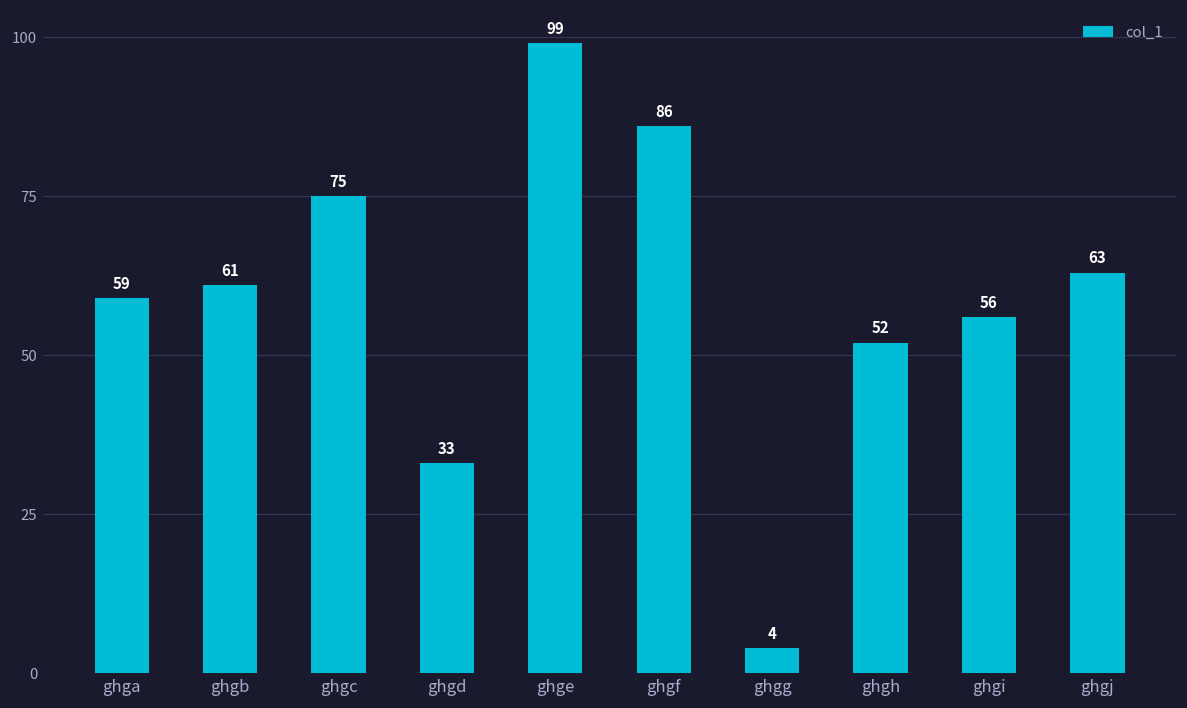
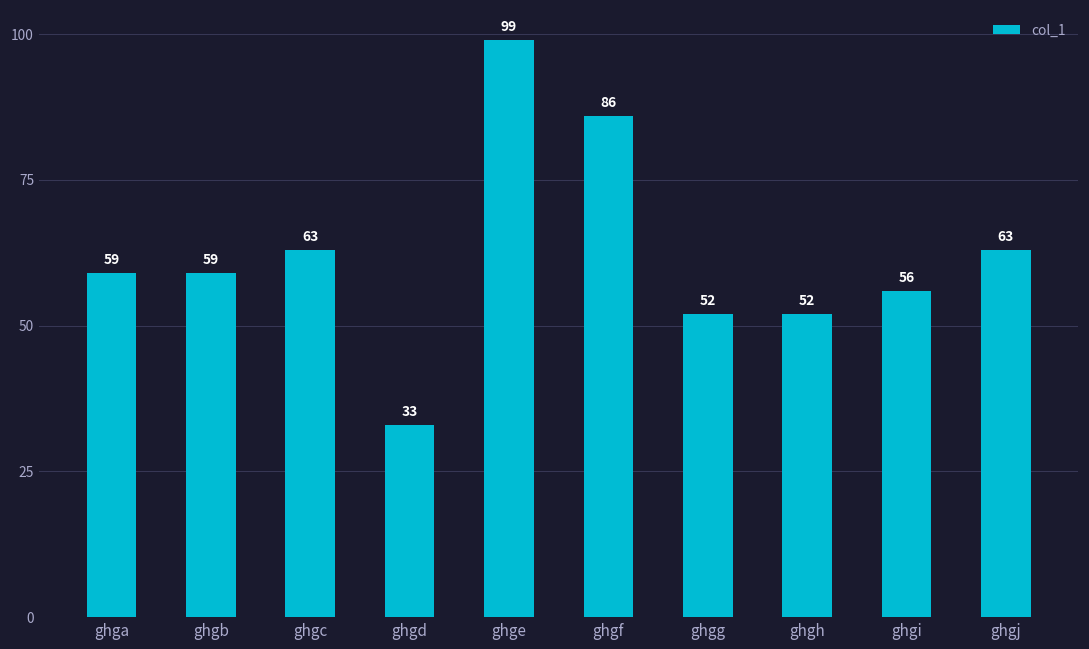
ghgb: 61 -> 59
ghgc: 75 -> 63
ghgg: 4 -> 52
